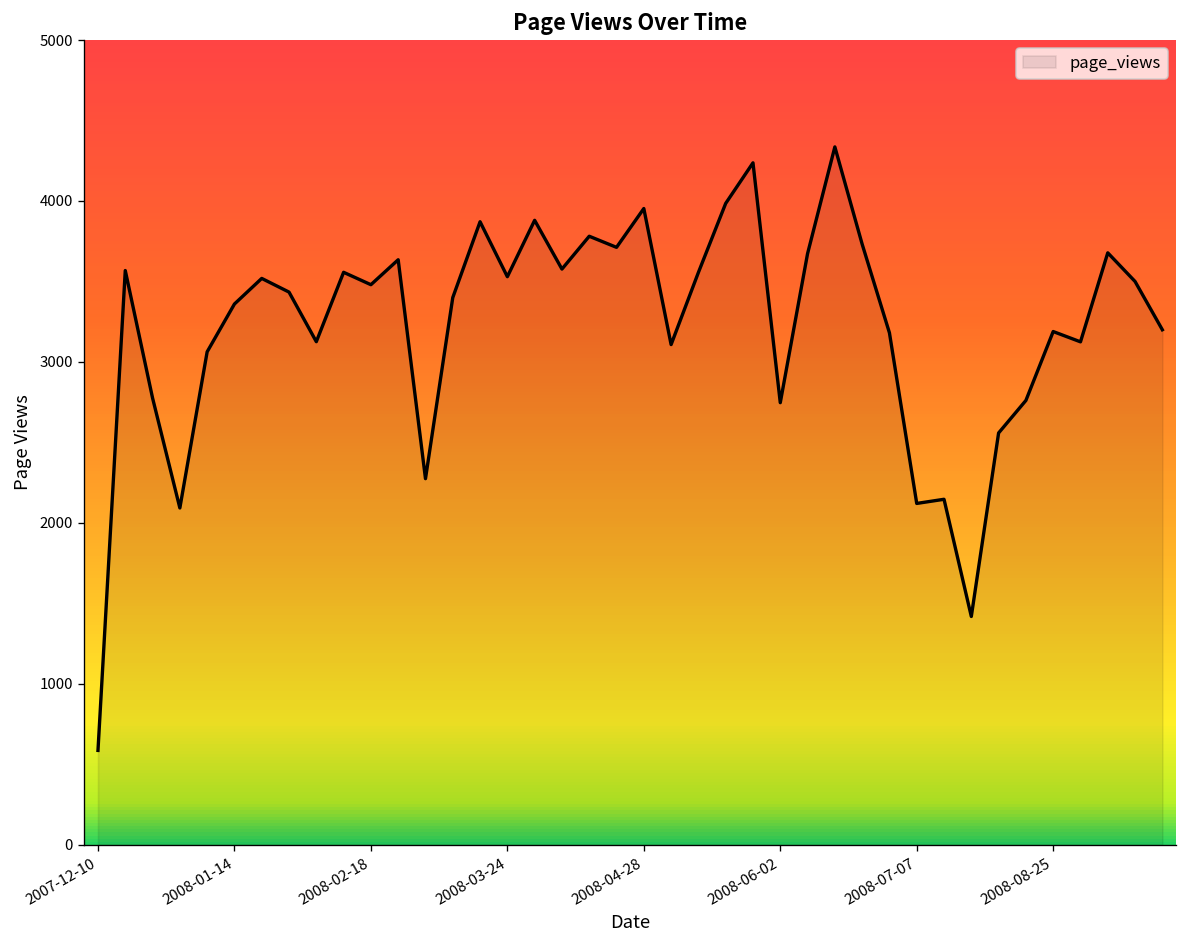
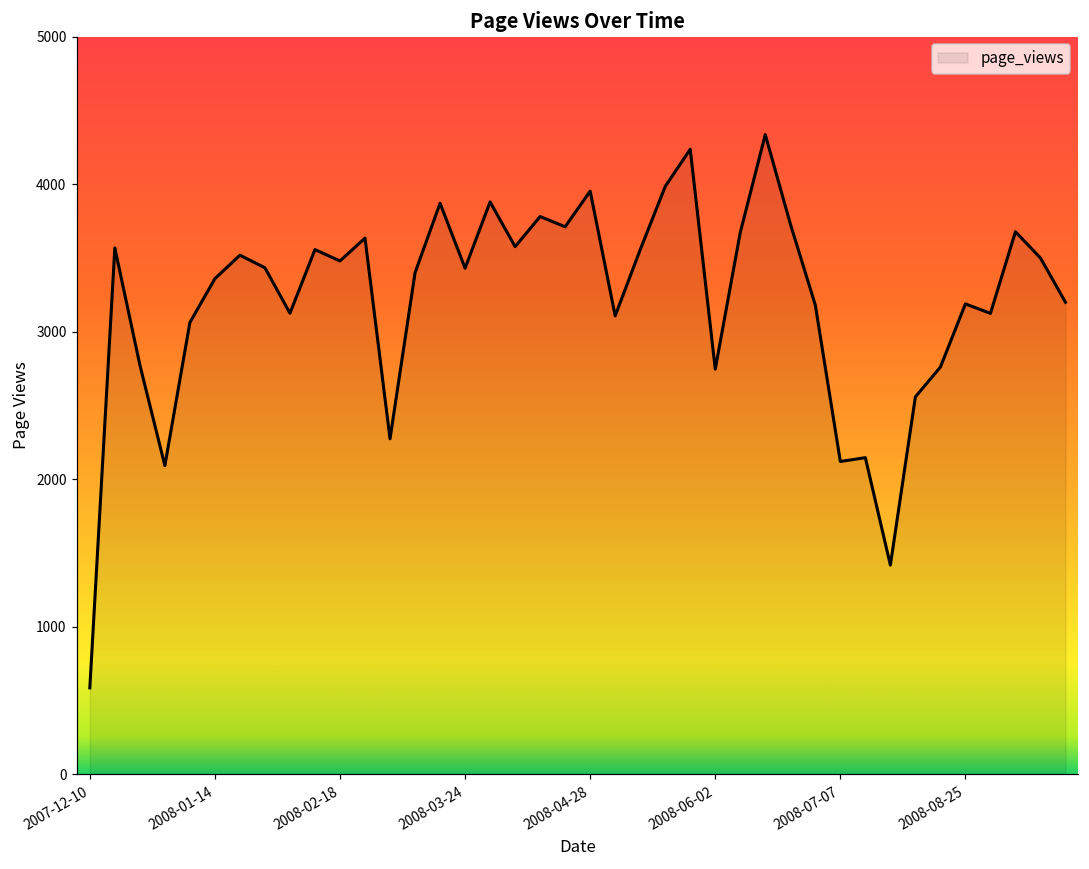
2008-03-24: 3530 -> 3430
